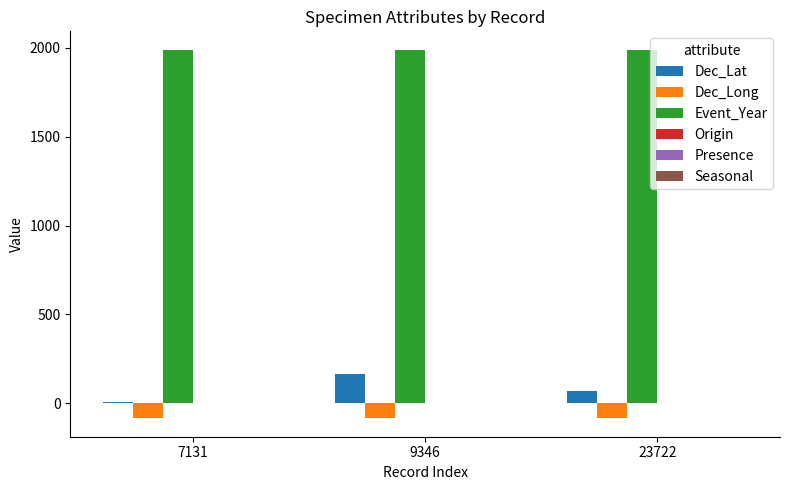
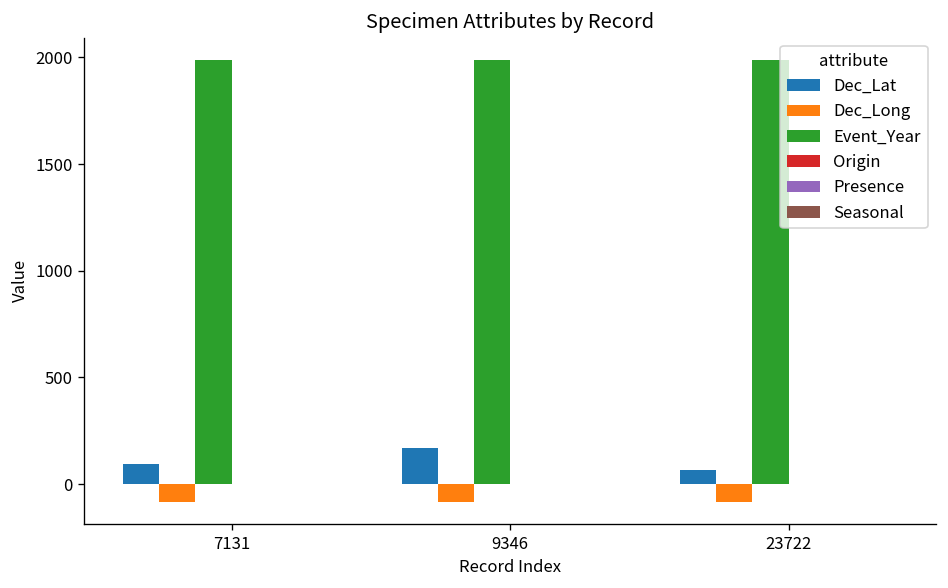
Dec_Lat, 7131: 10 -> 90
